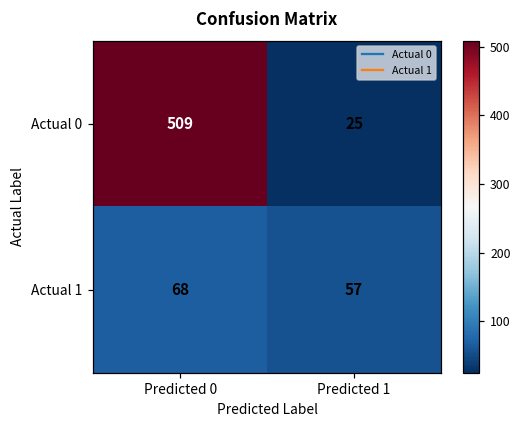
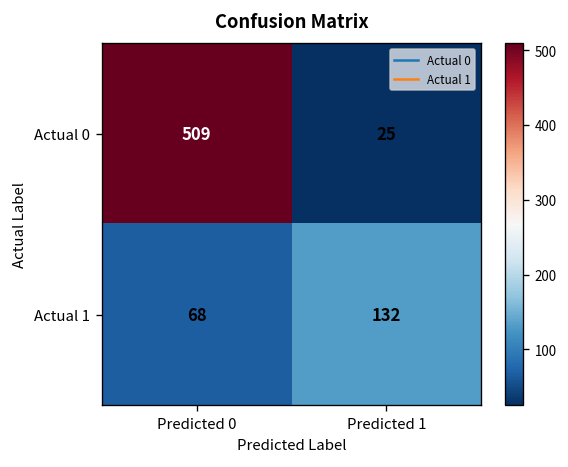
Actual 1, Predicted 1: 57 -> 132
